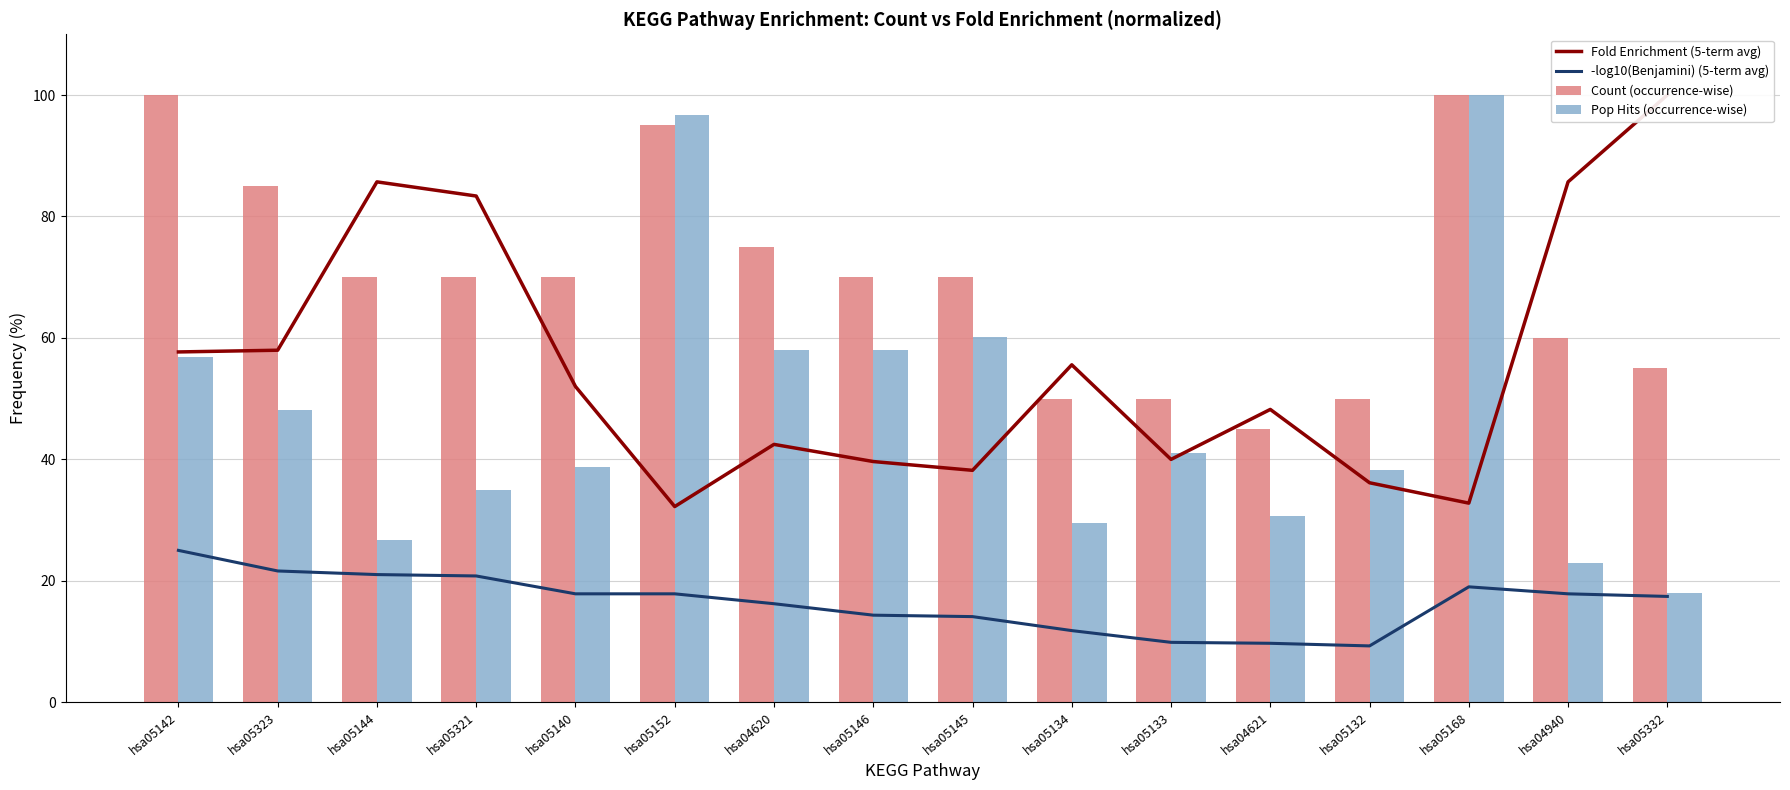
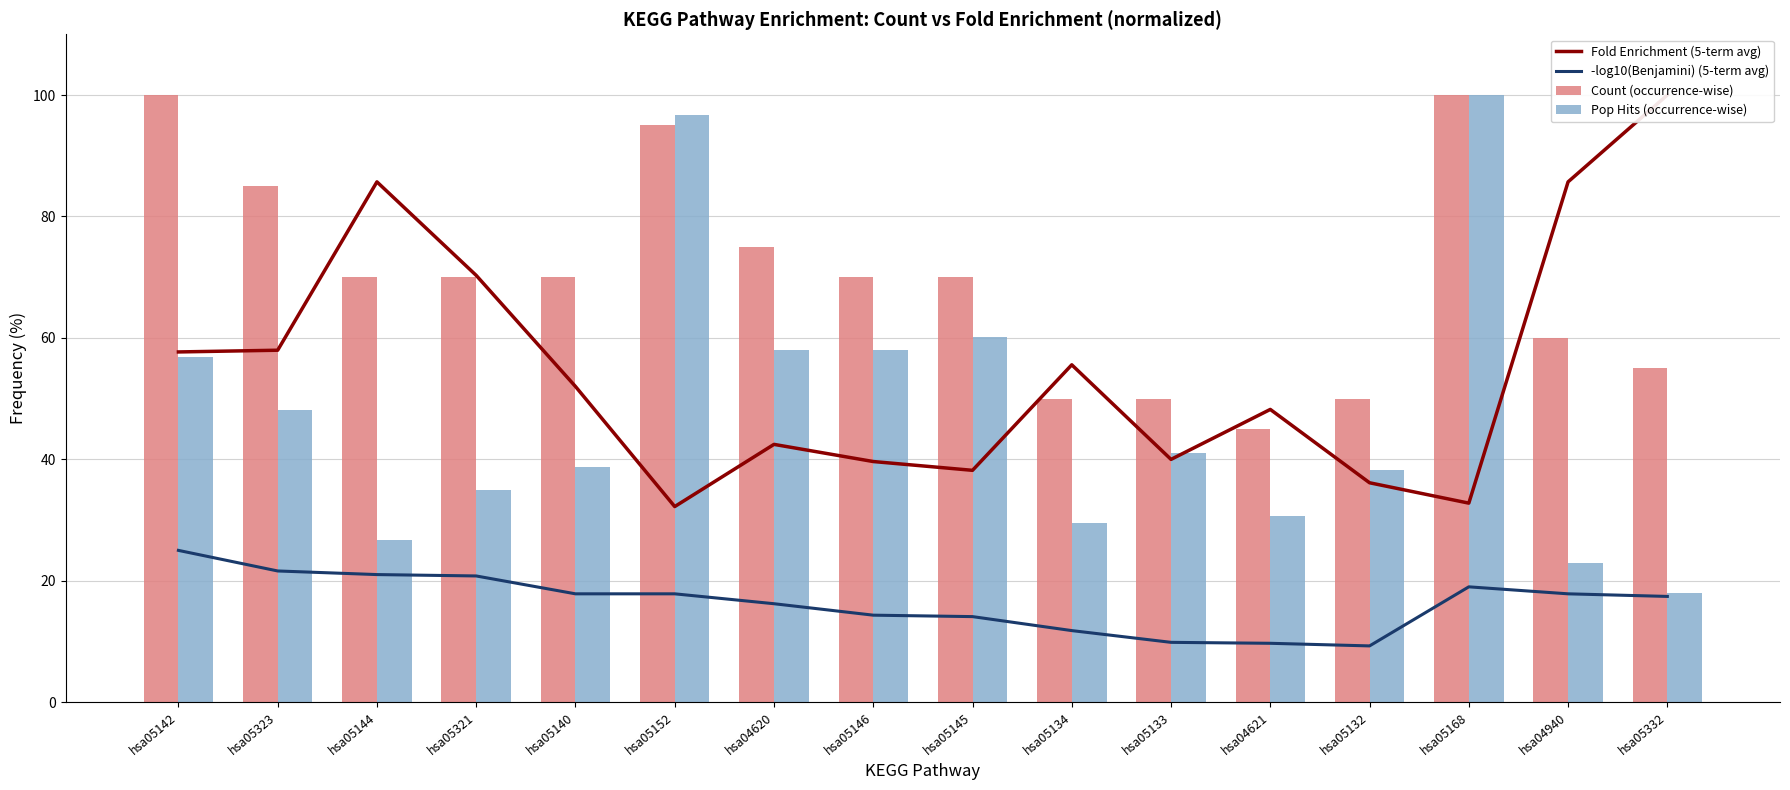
Fold Enrichment (5-term avg), hsa05321: 83 -> 70
